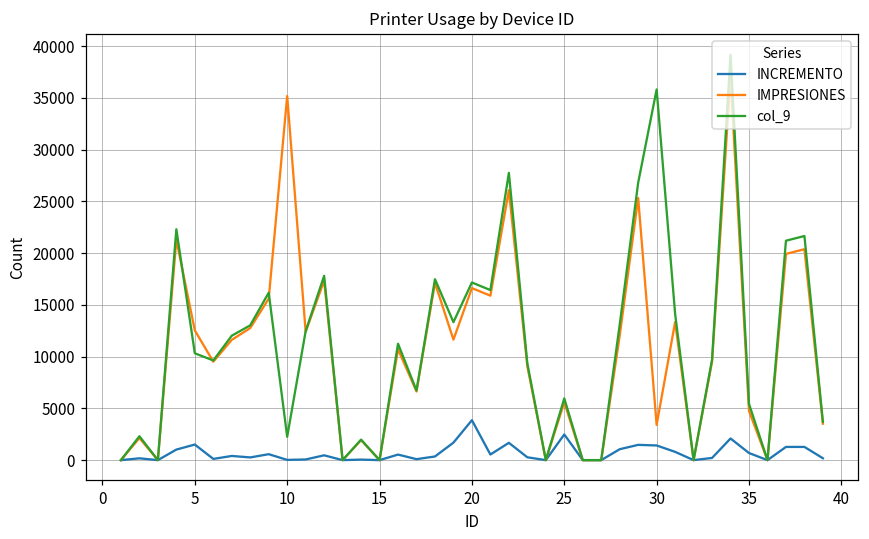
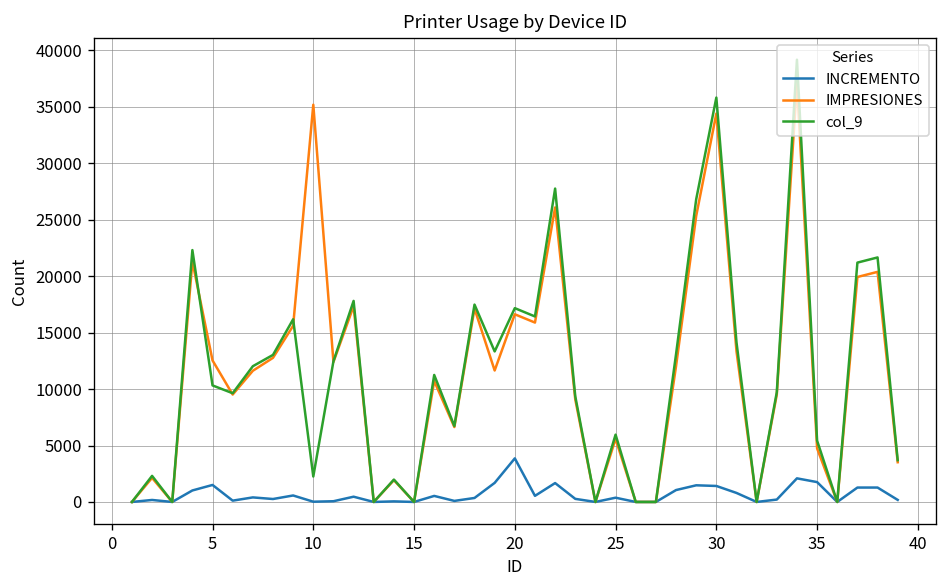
INCREMENTO, 25: 2000 -> 0
IMPRESIONES, 30: 3000 -> 34000
INCREMENTO, 35: 1000 -> 2000
